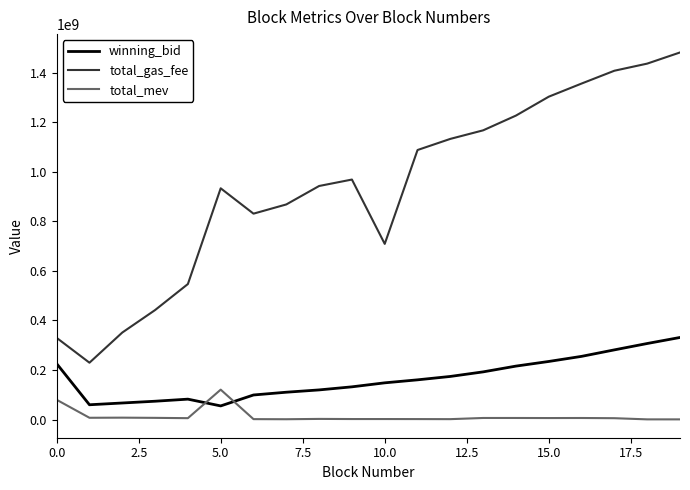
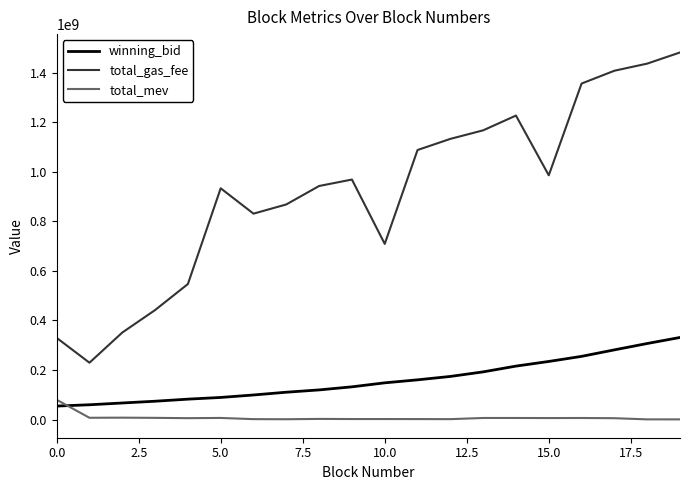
winning_bid, 0.0: 230000000 -> 50000000
winning_bid, 5.0: 60000000 -> 90000000
total_mev, 5.0: 120000000 -> 10000000
total_gas_fee, 15.0: 1300000000 -> 990000000
